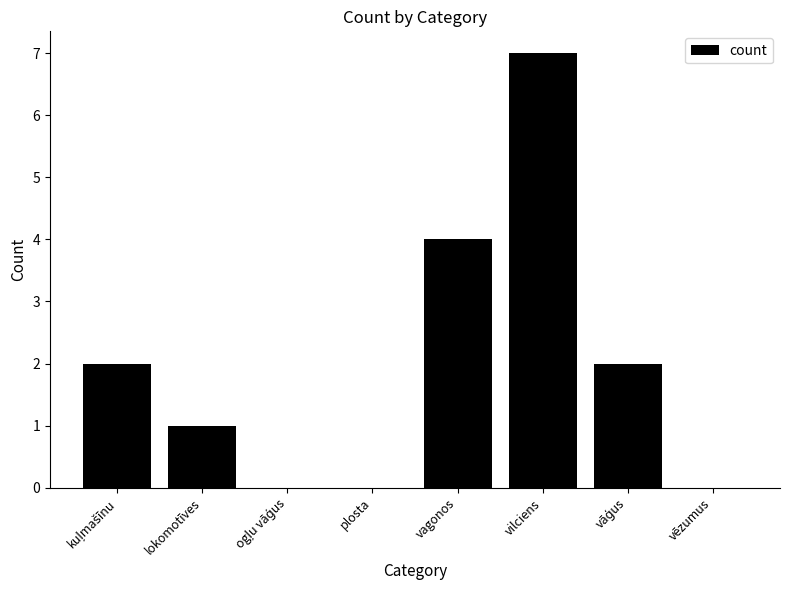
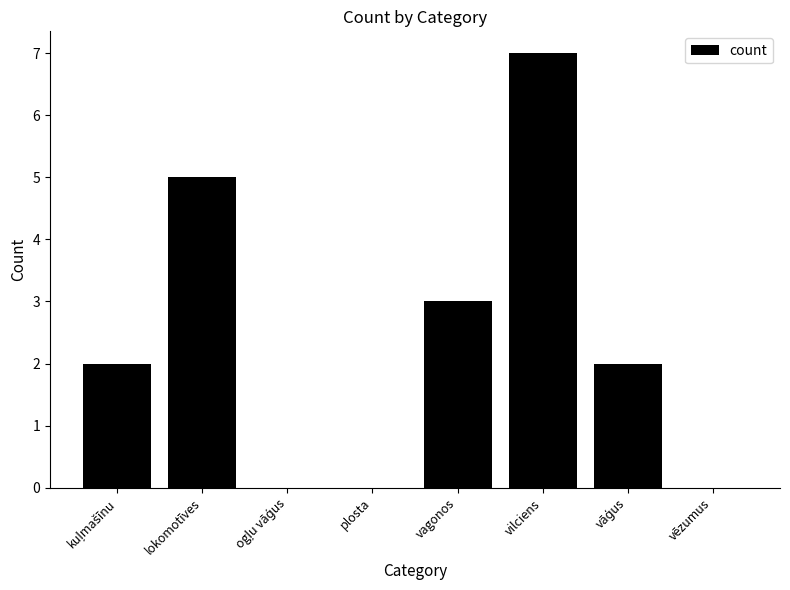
lokomotīves: 1 -> 5
vagonos: 4 -> 3
